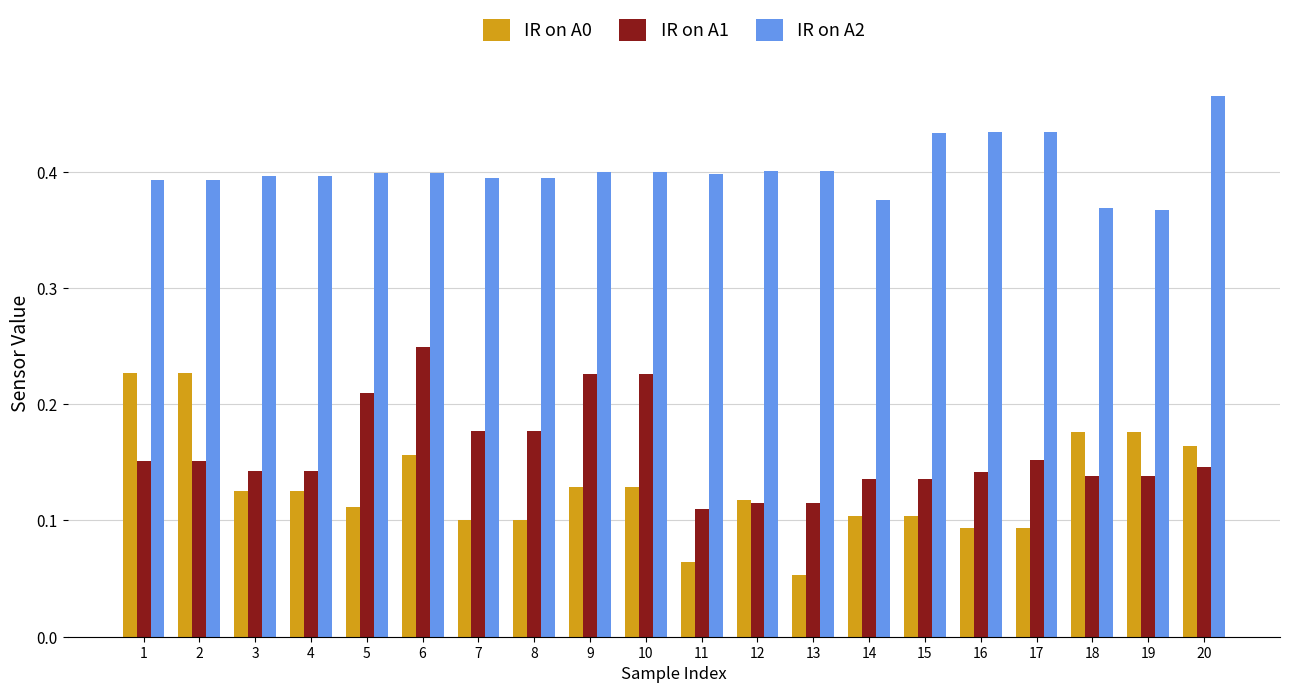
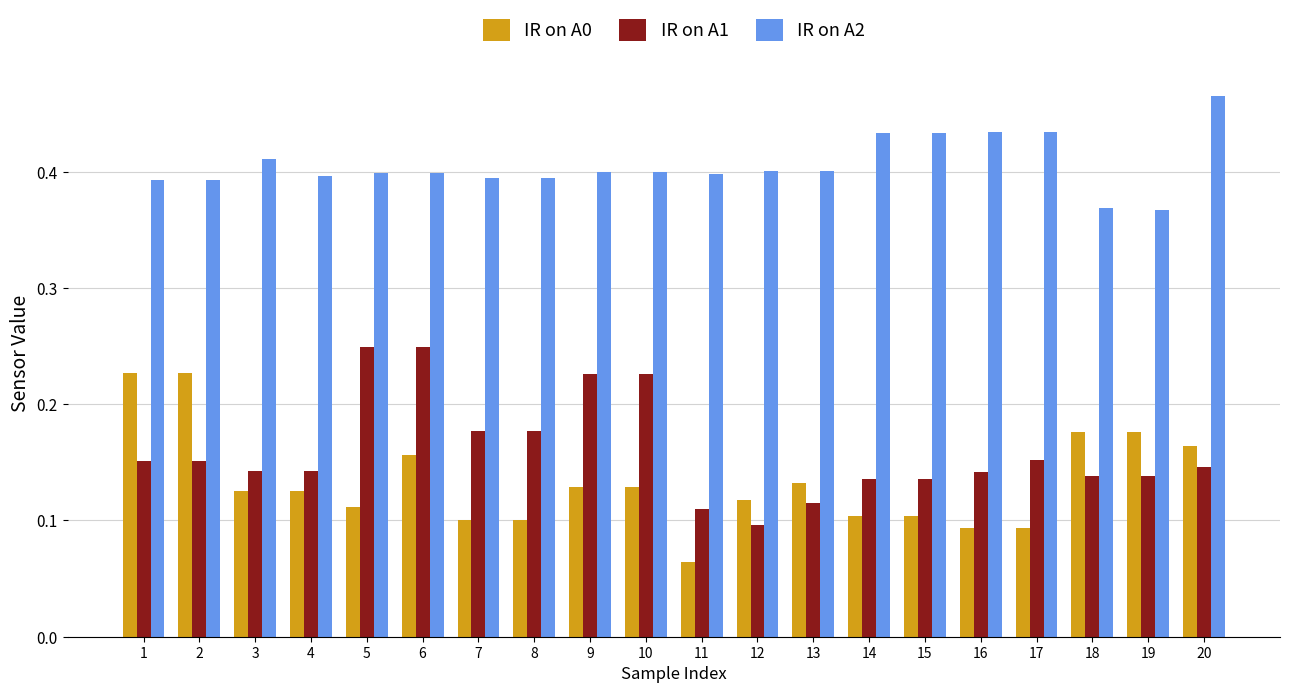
IR on A2, 3: 0.396 -> 0.411
IR on A1, 5: 0.209 -> 0.249
IR on A1, 12: 0.115 -> 0.096
IR on A0, 13: 0.053 -> 0.132
IR on A2, 14: 0.376 -> 0.433
